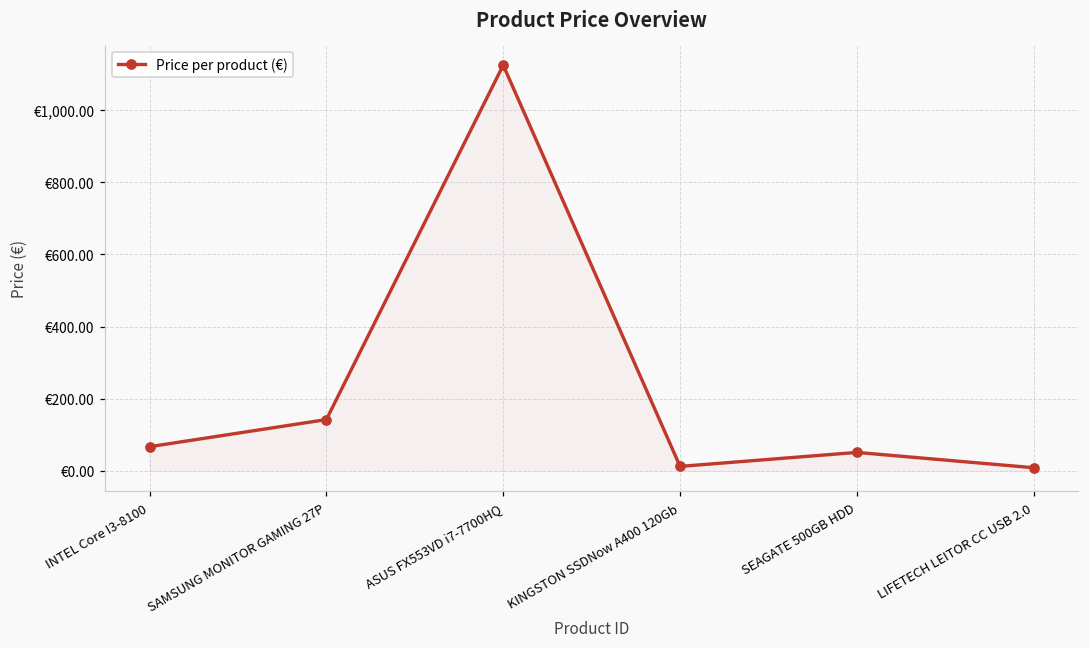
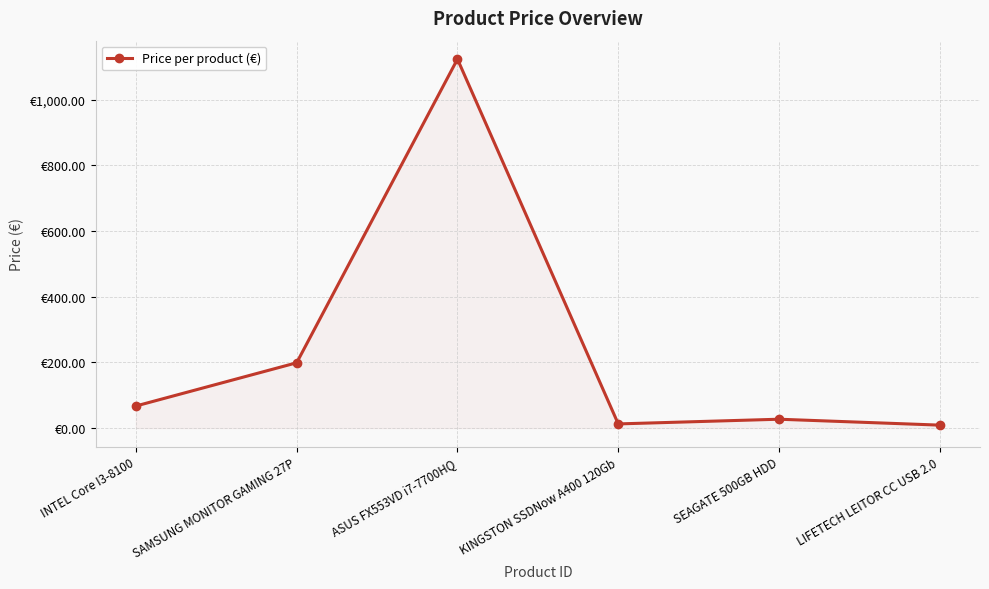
SAMSUNG MONITOR GAMING 27P: €140 -> €200
SEAGATE 500GB HDD: €50 -> €30
